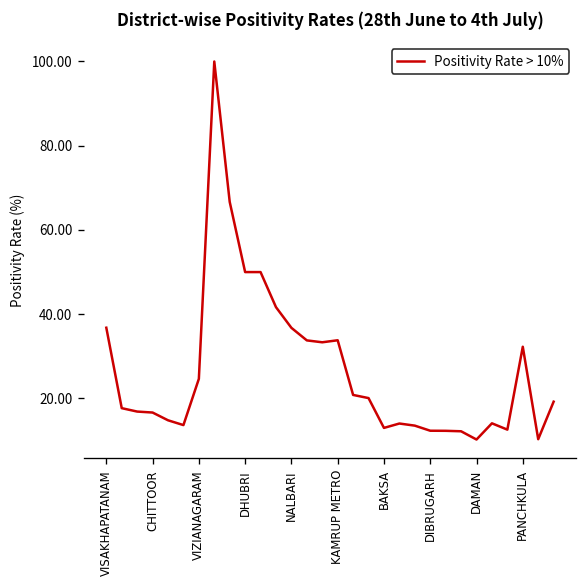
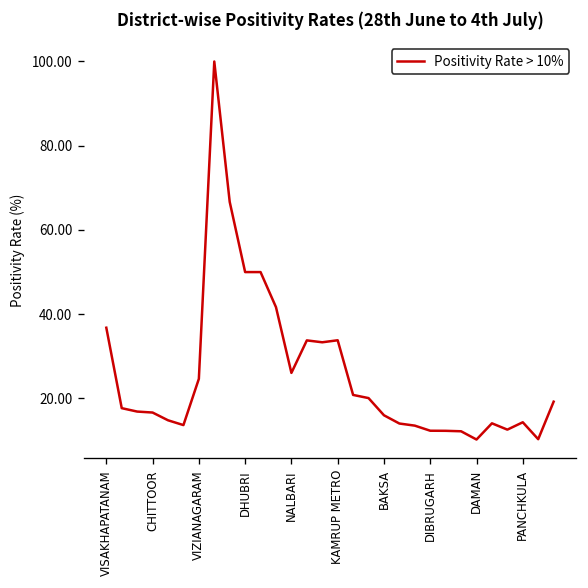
NALBARI: 37 -> 26
BAKSA: 13 -> 16
PANCHKULA: 32 -> 14
